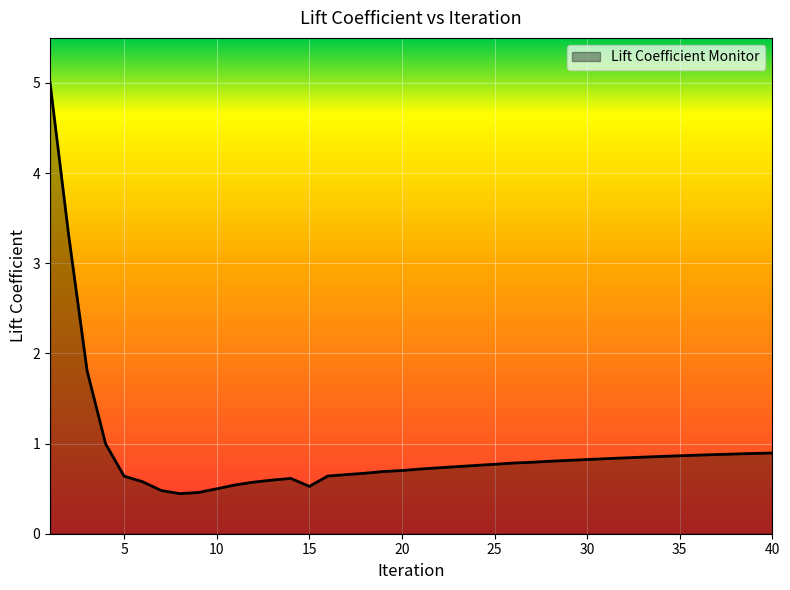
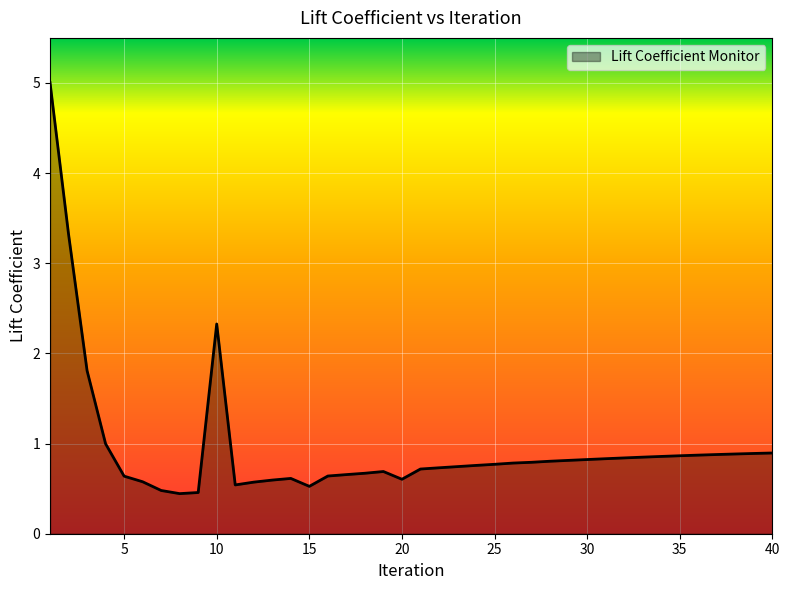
10: 0.5 -> 2.3
20: 0.7 -> 0.6
